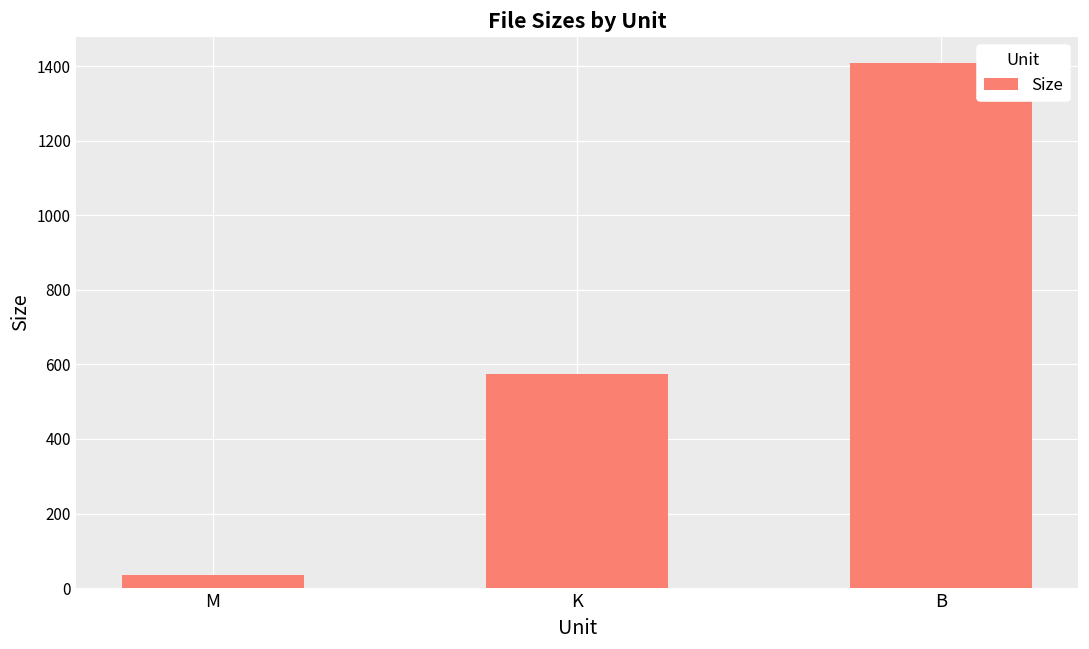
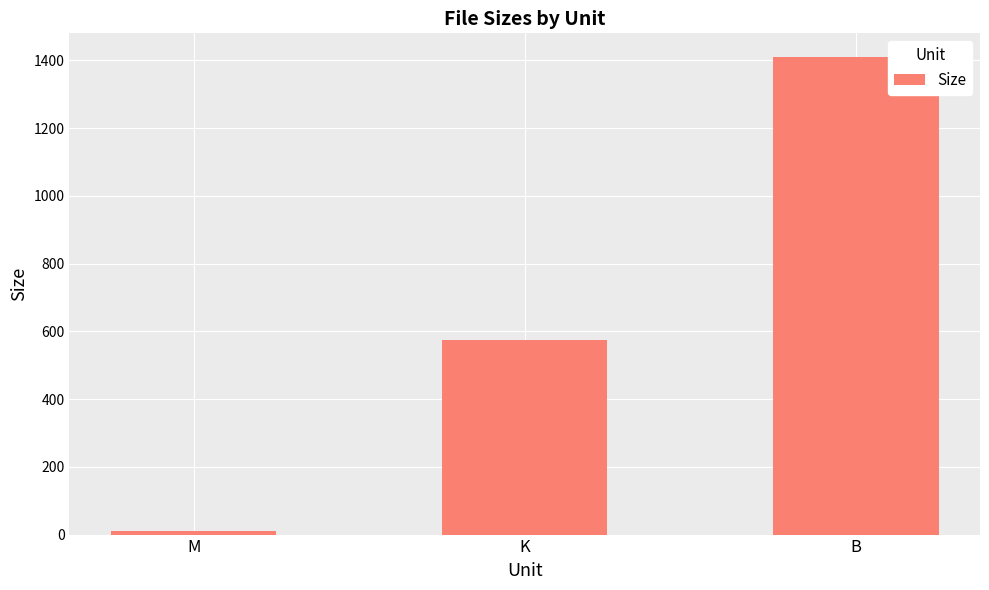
M: 40 -> 10
